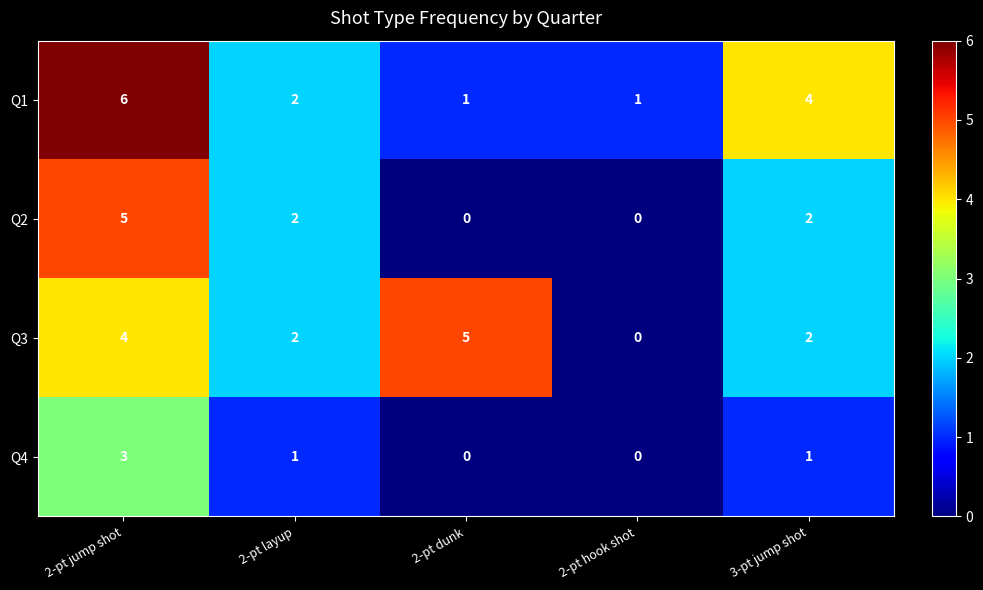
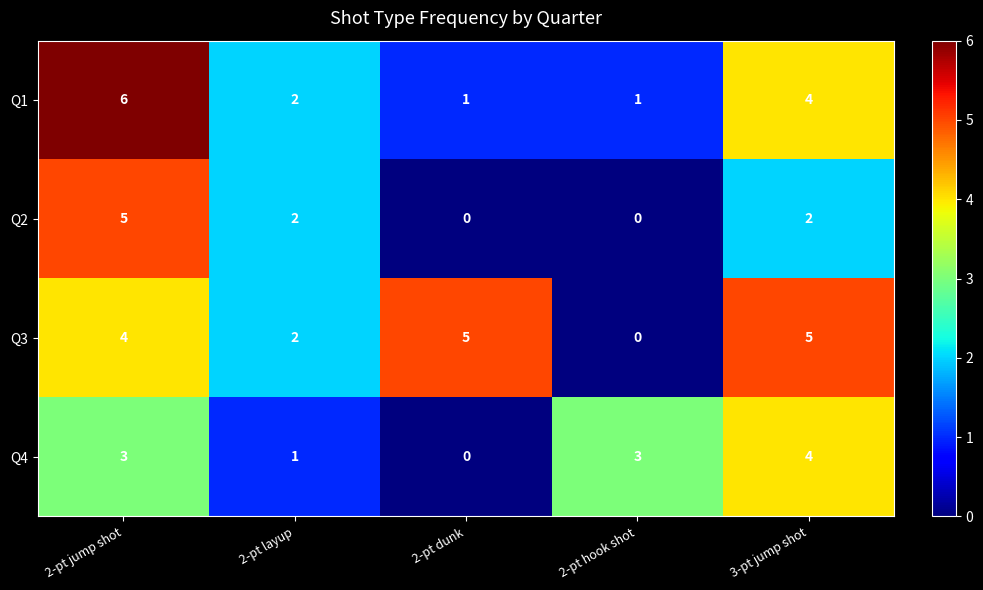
Q3, 3-pt jump shot: 2 -> 5
Q4, 2-pt hook shot: 0 -> 3
Q4, 3-pt jump shot: 1 -> 4
